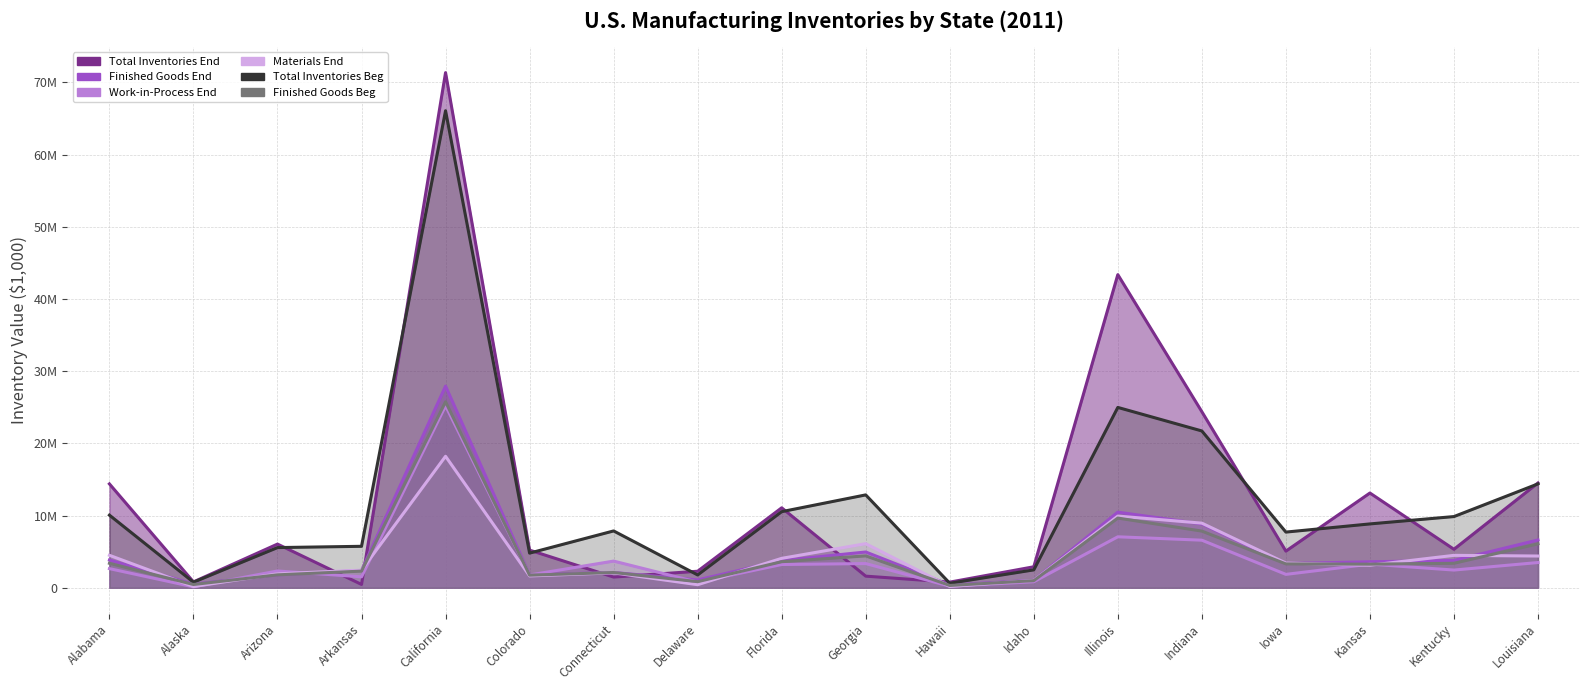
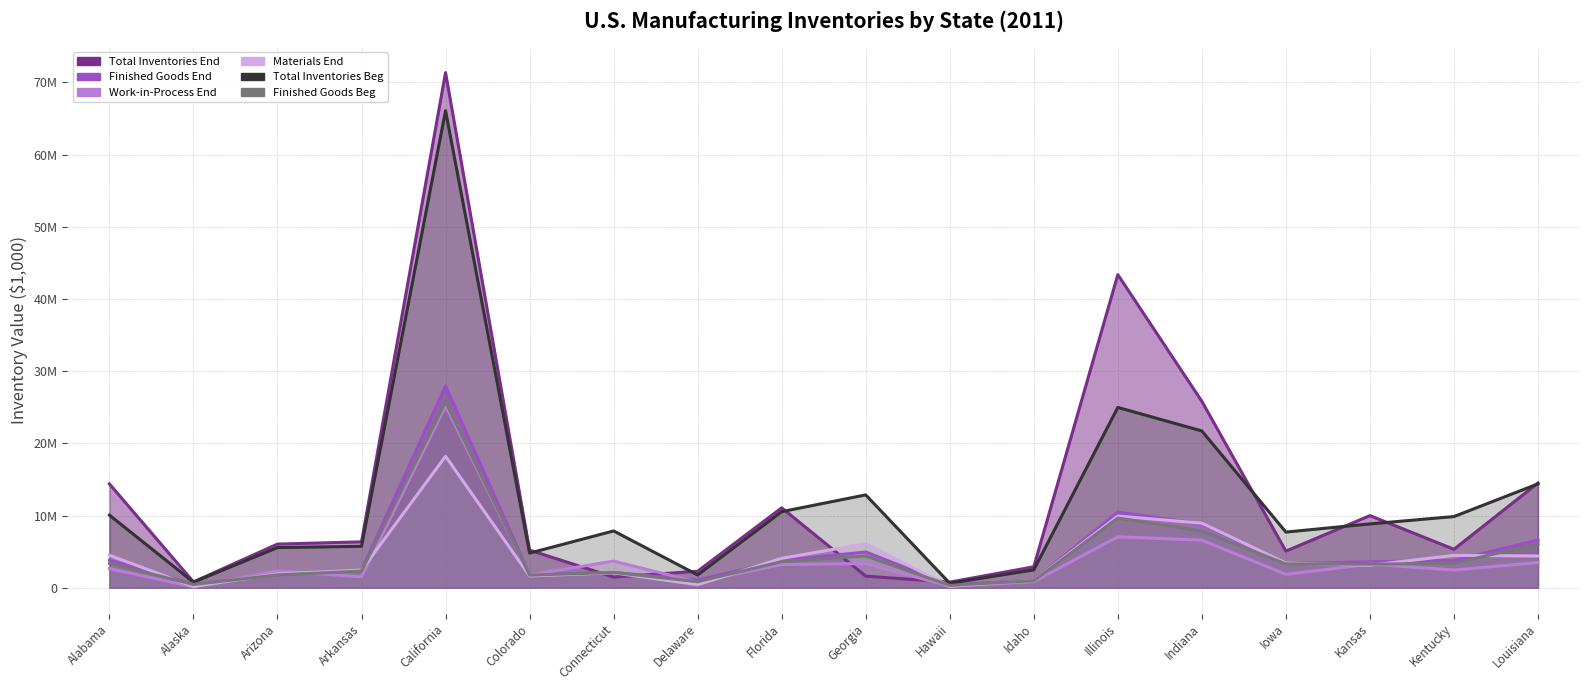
Total Inventories End, Arkansas: 0 -> 6000000
Total Inventories End, Indiana: 24000000 -> 26000000
Total Inventories End, Kansas: 13000000 -> 10000000
